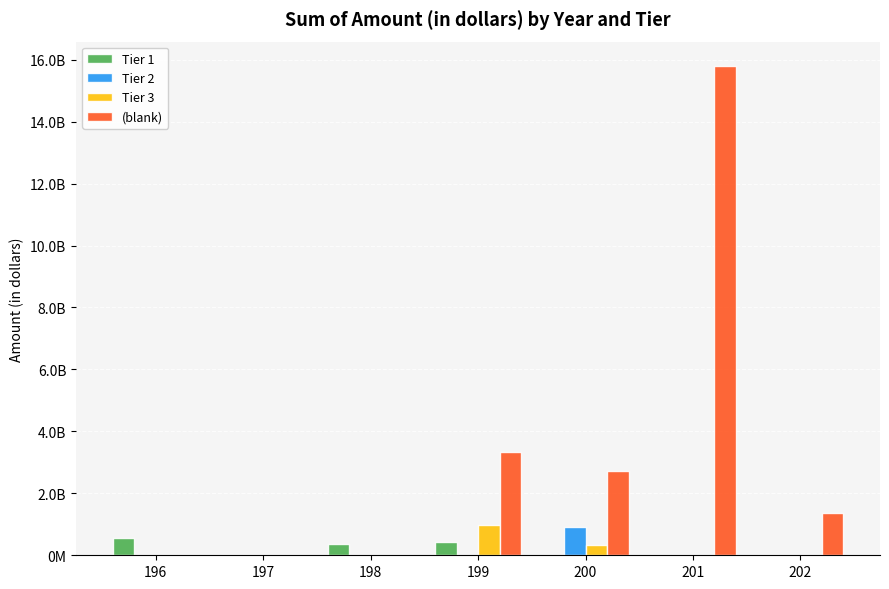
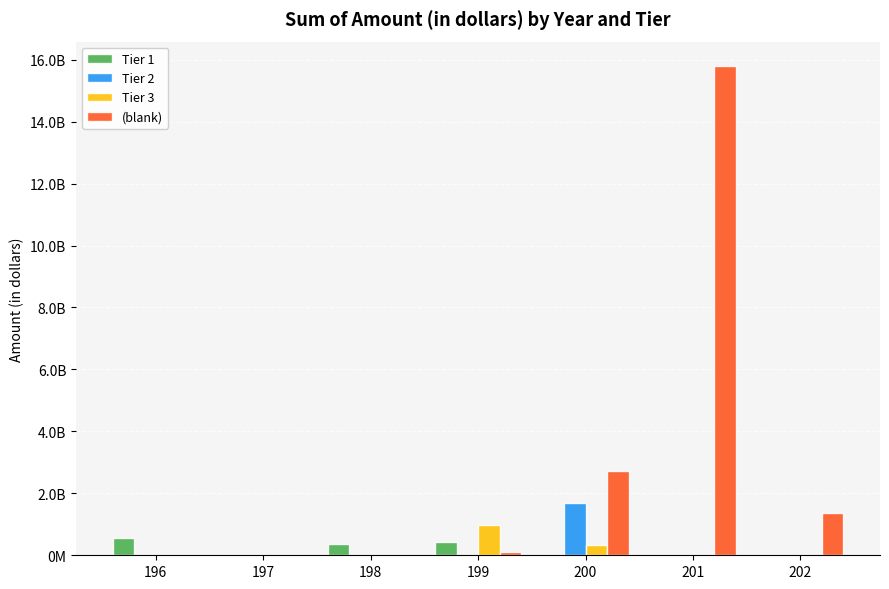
(blank), 199: 3300000000 -> 100000000
Tier 2, 200: 900000000 -> 1700000000
